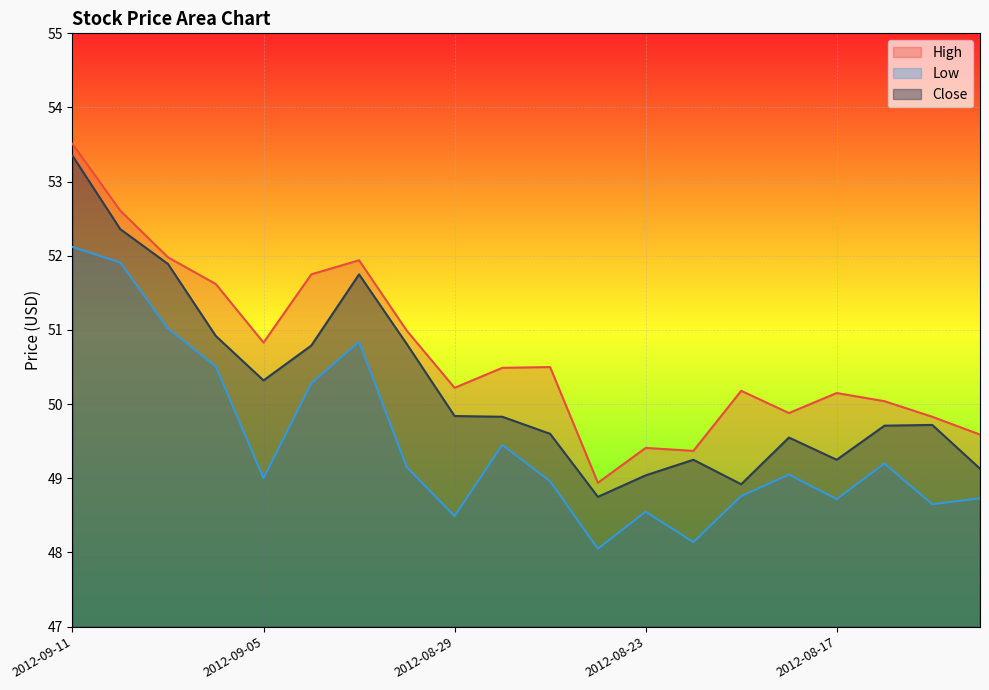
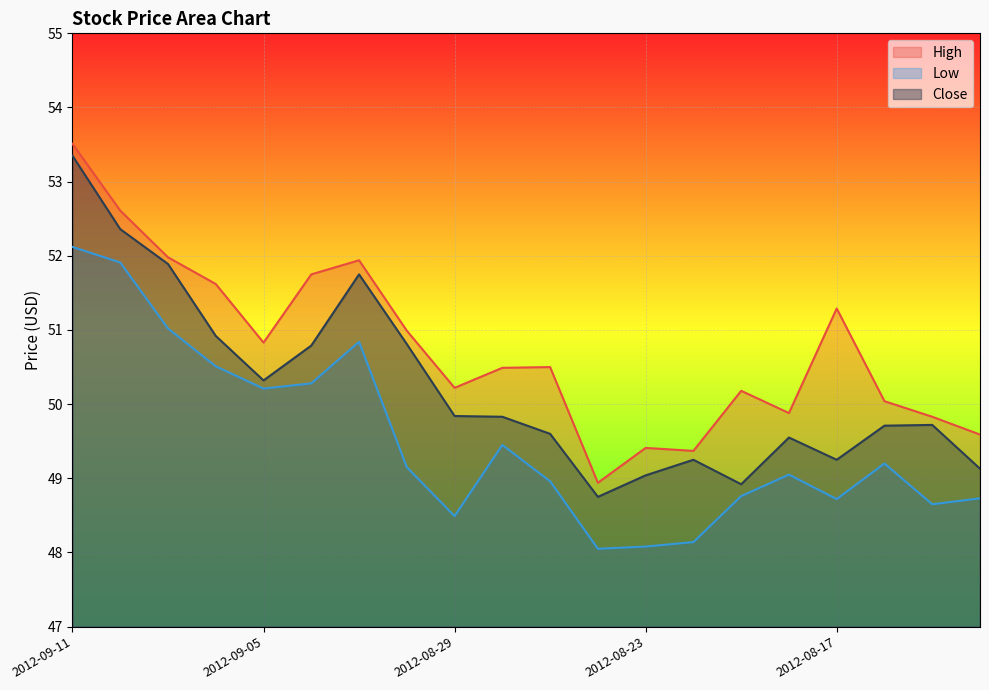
Low, 2012-09-05: 49.0 -> 50.2
Low, 2012-08-23: 48.6 -> 48.1
High, 2012-08-17: 50.2 -> 51.3
